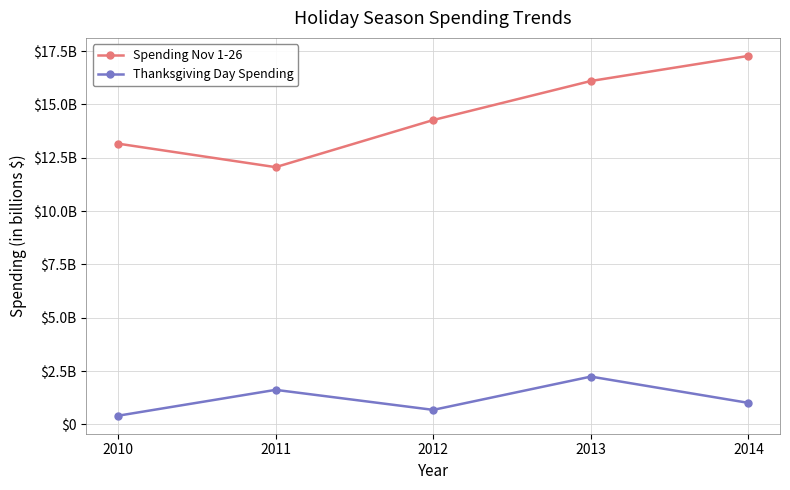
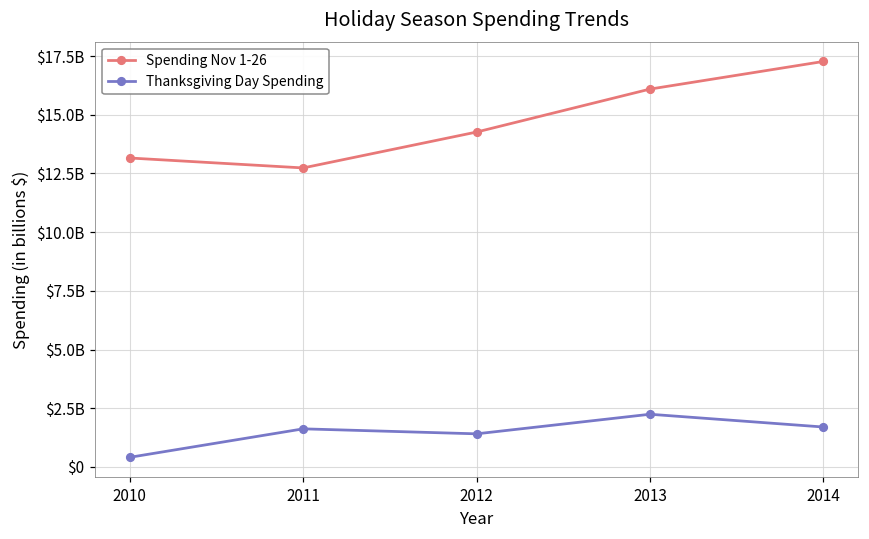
Spending Nov 1-26, 2011: $12100000000 -> $12700000000
Thanksgiving Day Spending, 2012: $700000000 -> $1400000000
Thanksgiving Day Spending, 2014: $1000000000 -> $1700000000
